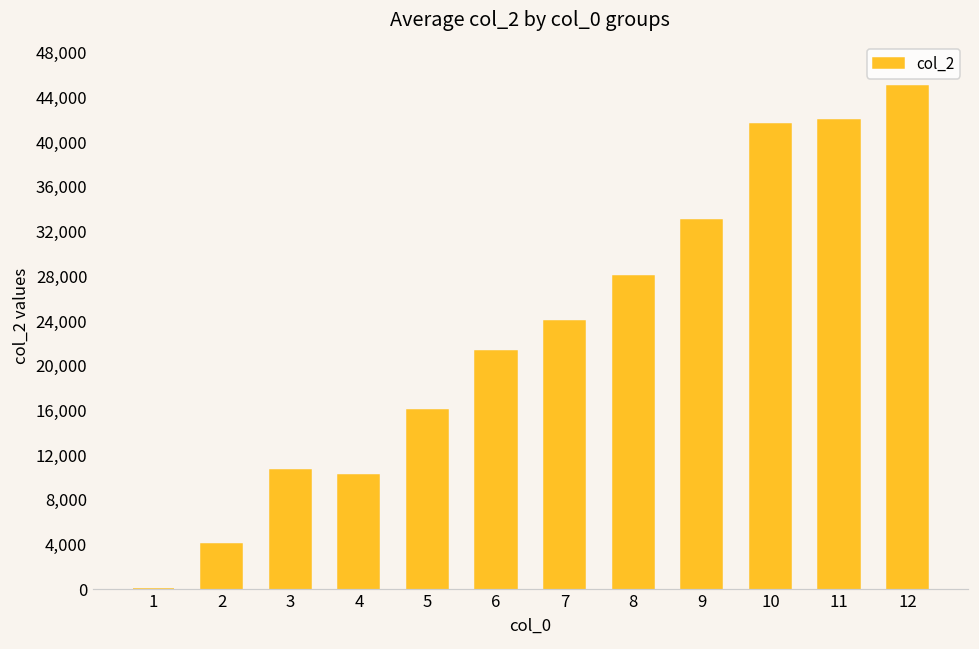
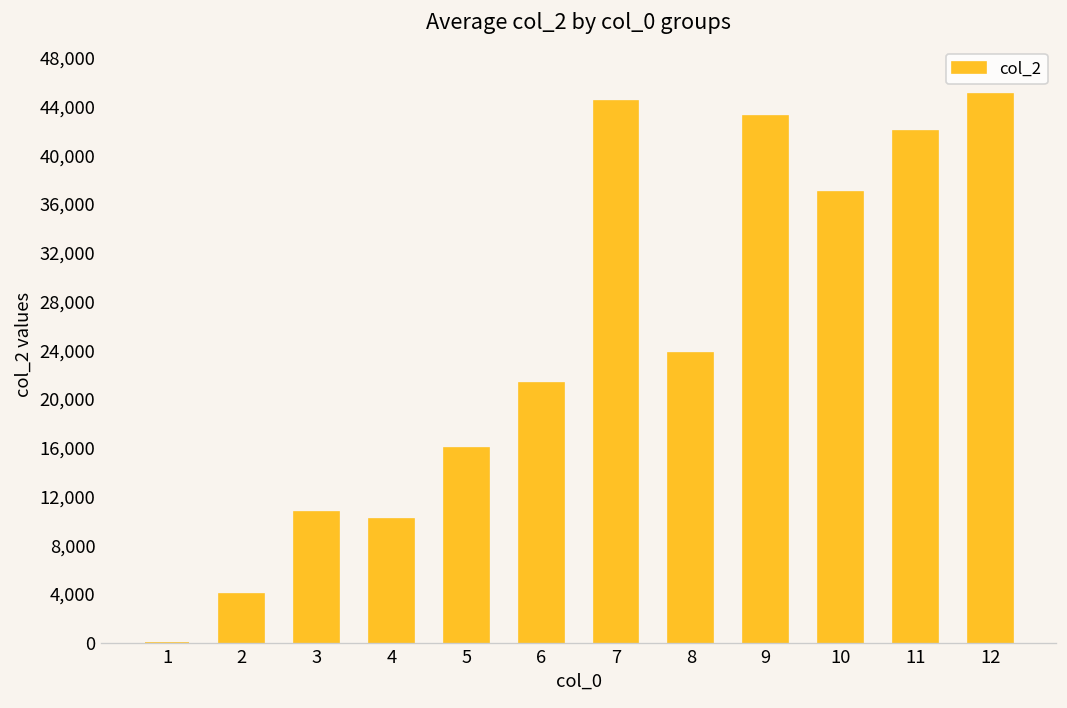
7: 24,000 -> 44,400
8: 28,000 -> 23,800
9: 33,000 -> 43,200
10: 41,700 -> 37,000
